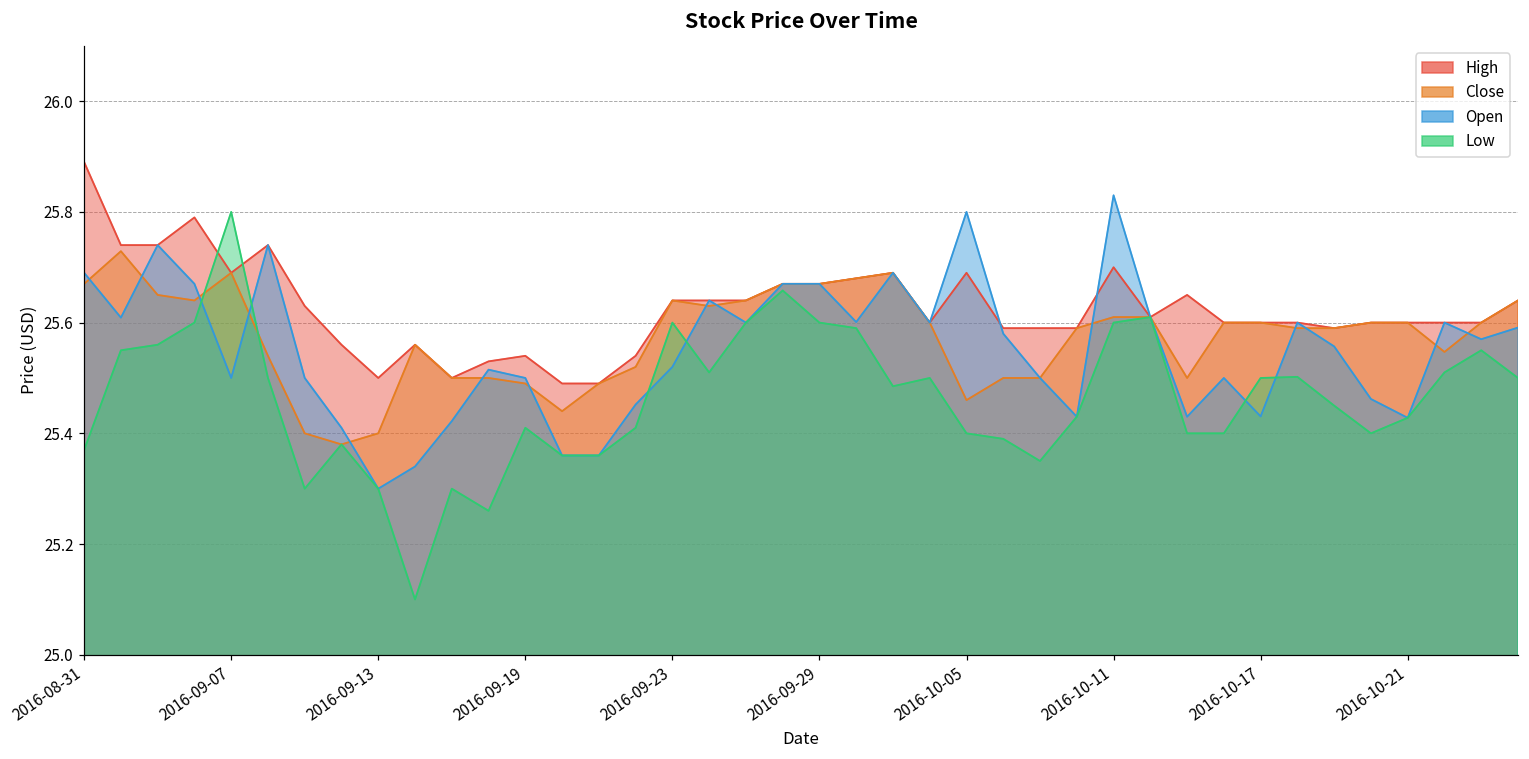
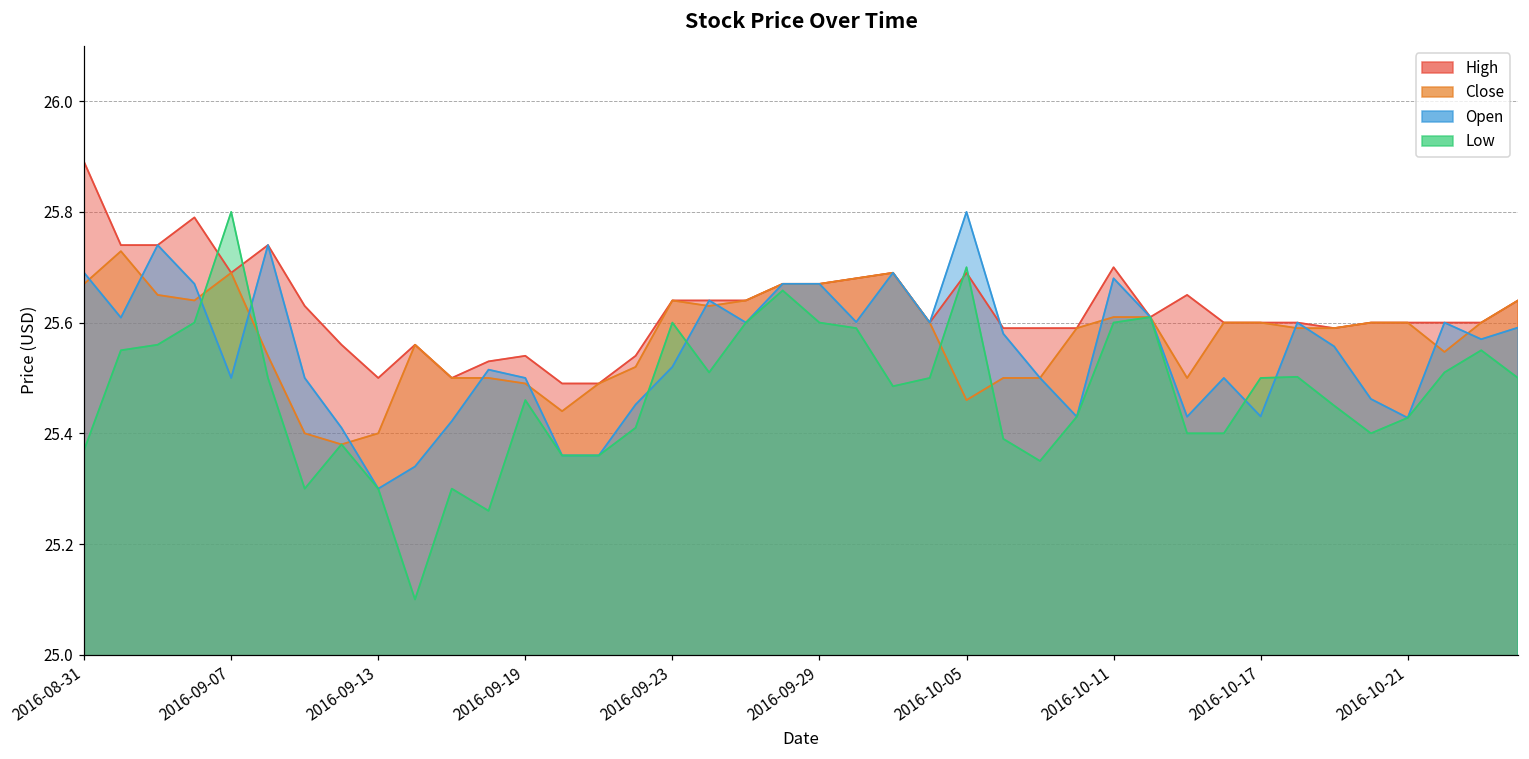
Low, 2016-09-19: 25.41 -> 25.46
Low, 2016-10-05: 25.4 -> 25.7
Open, 2016-10-11: 25.83 -> 25.68
